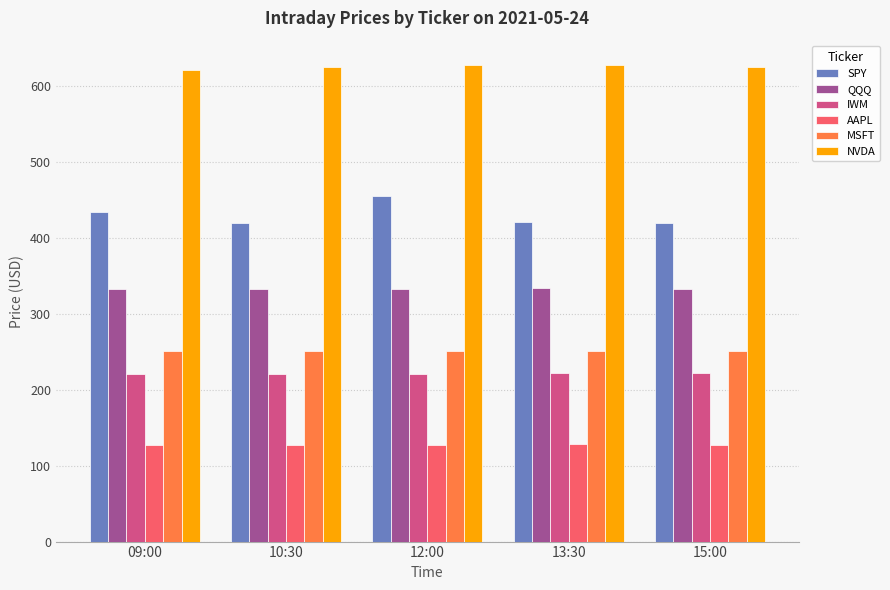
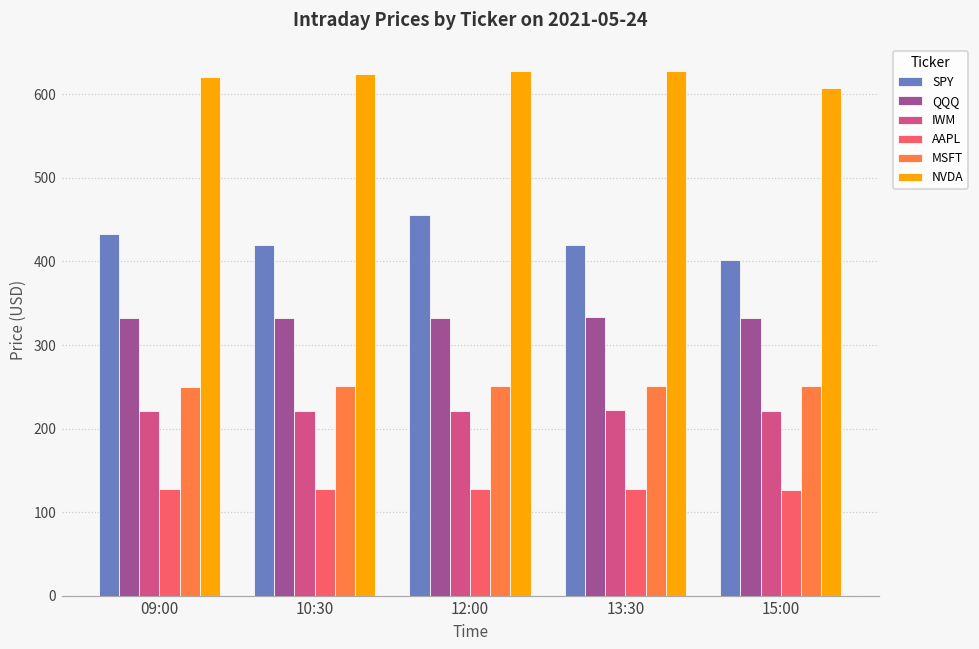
SPY, 15:00: 420 -> 400
NVDA, 15:00: 620 -> 610
